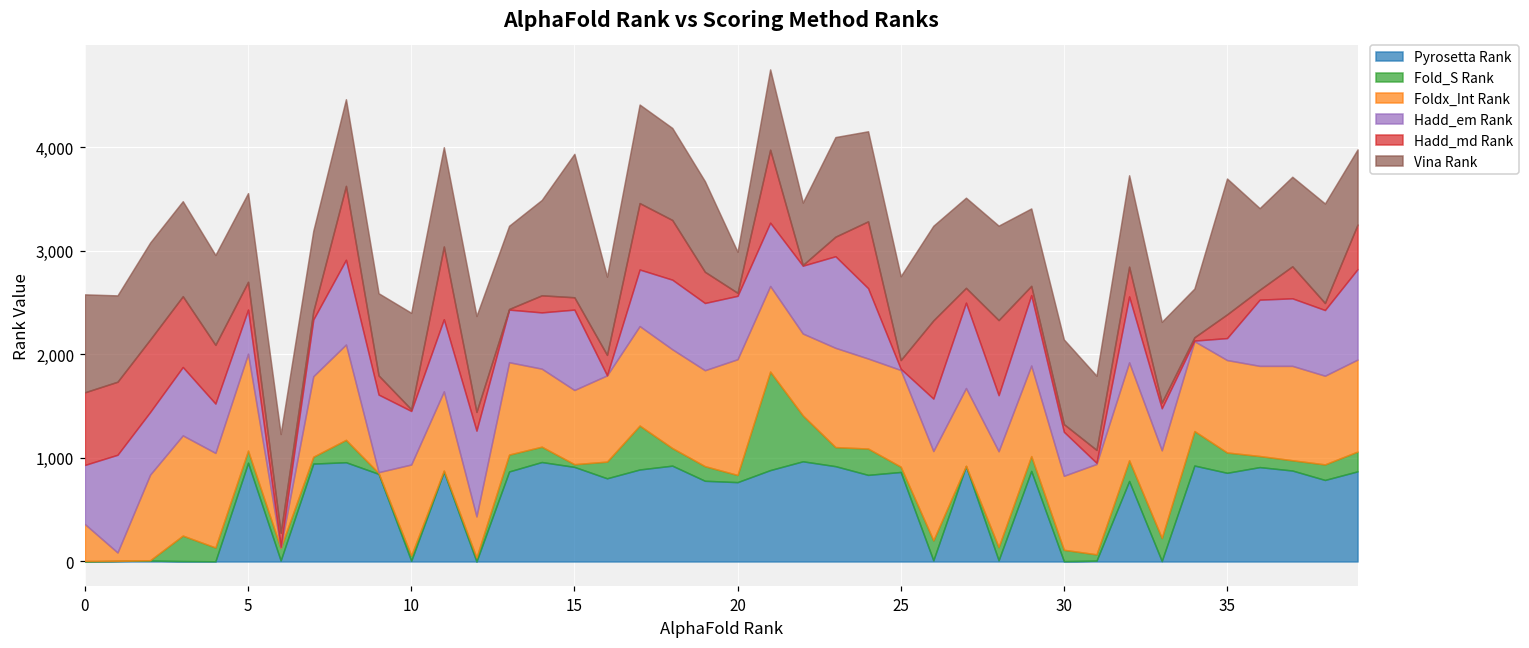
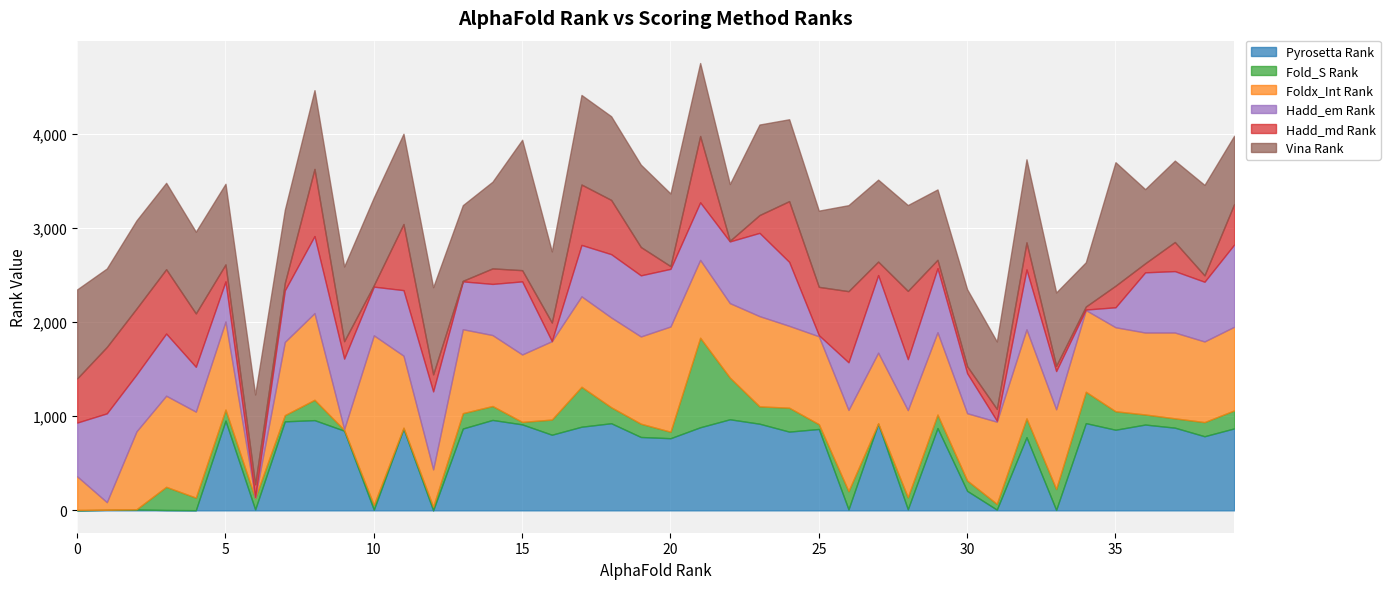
Hadd_md Rank, 0: 700 -> 500
Hadd_md Rank, 5: 300 -> 200
Foldx_Int Rank, 10: 900 -> 1,800
Vina Rank, 20: 400 -> 800
Hadd_md Rank, 25: 100 -> 500
Pyrosetta Rank, 30: 0 -> 200
